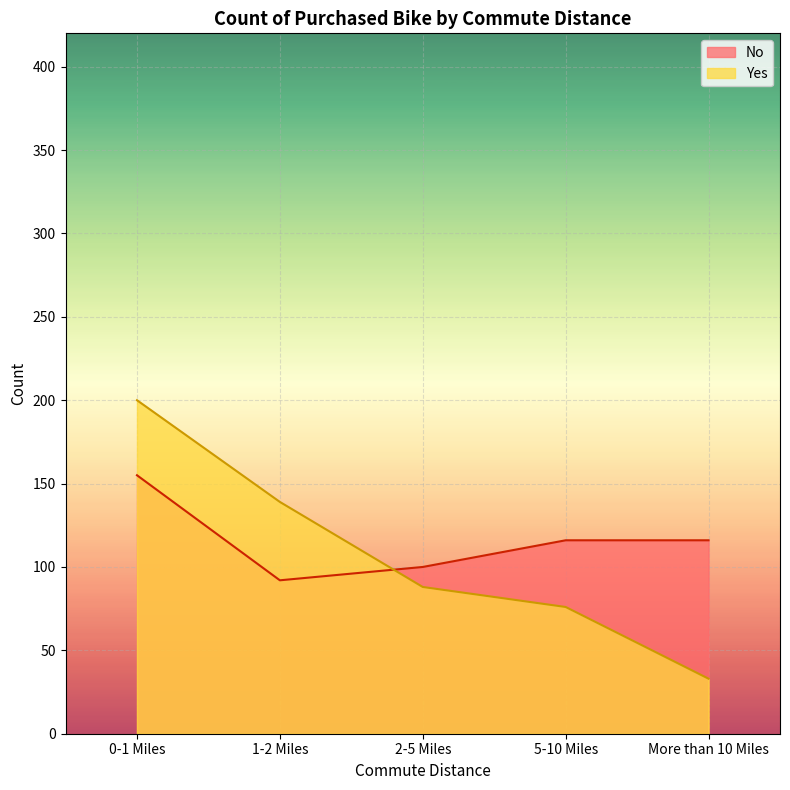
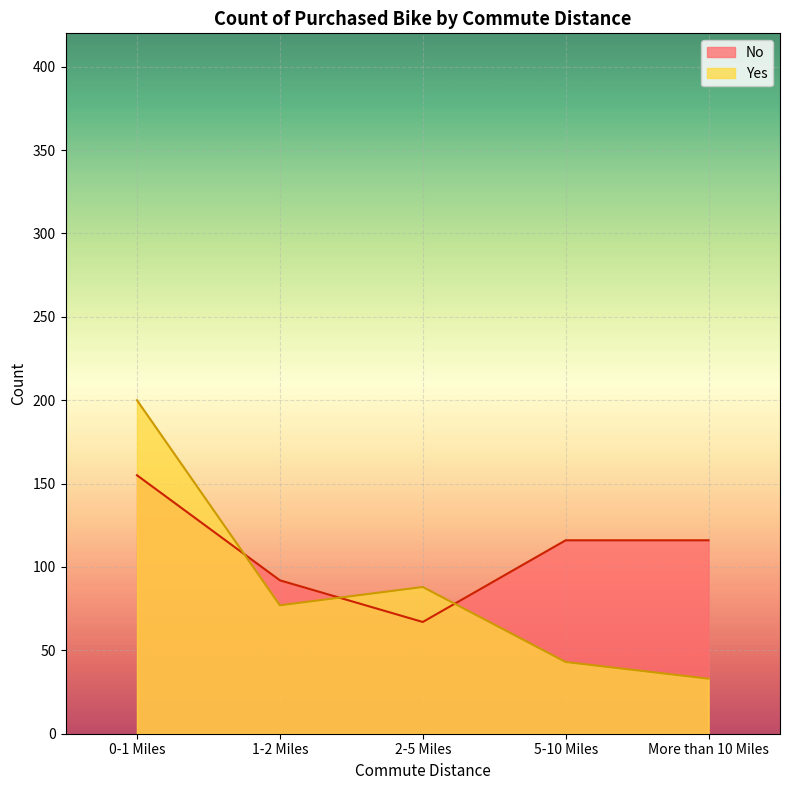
Yes, 1-2 Miles: 139 -> 77
No, 2-5 Miles: 100 -> 67
Yes, 5-10 Miles: 76 -> 43
